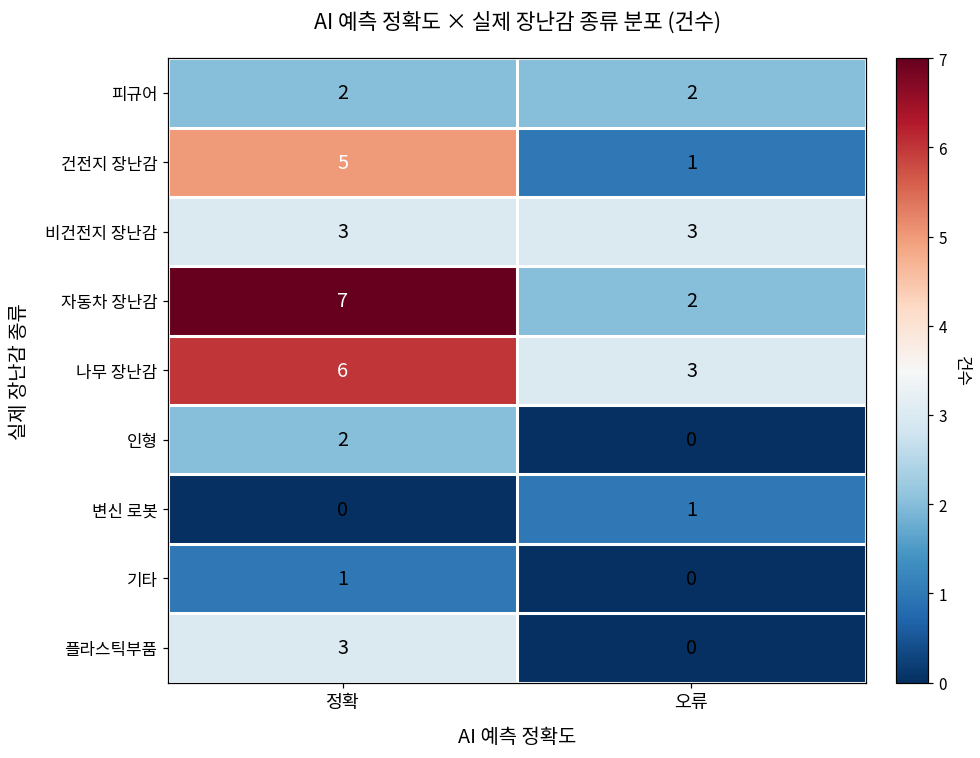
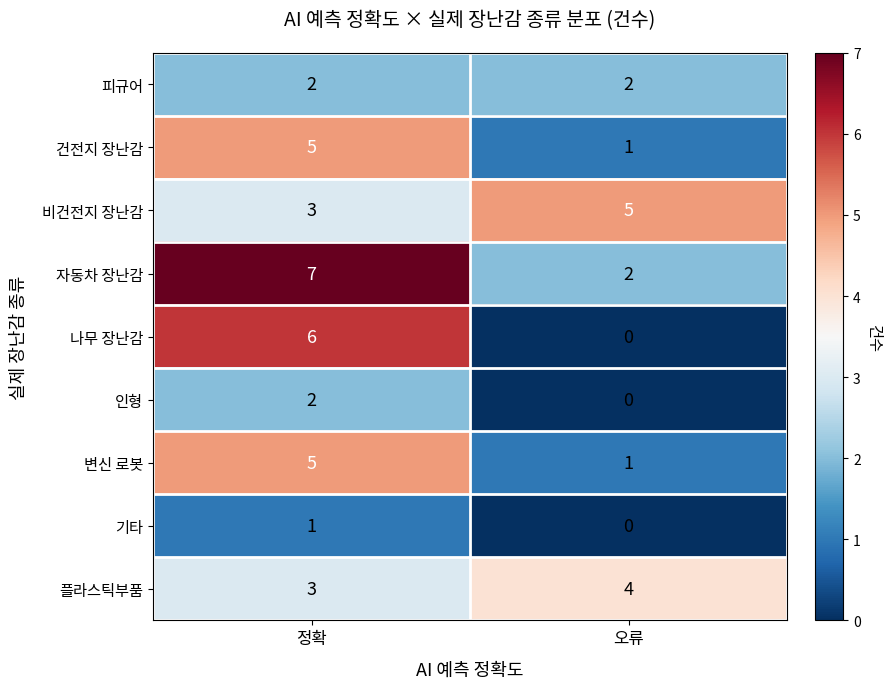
비건전지 장난감, 오류: 3 -> 5
나무 장난감, 오류: 3 -> 0
변신 로봇, 정확: 0 -> 5
플라스틱부품, 오류: 0 -> 4
